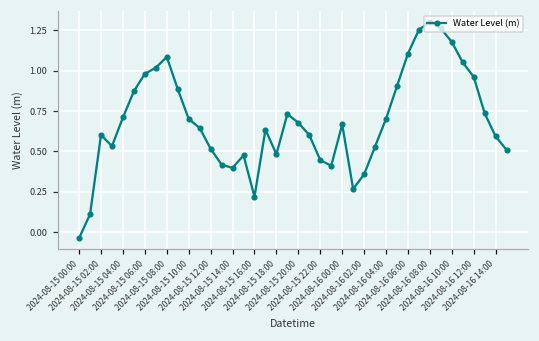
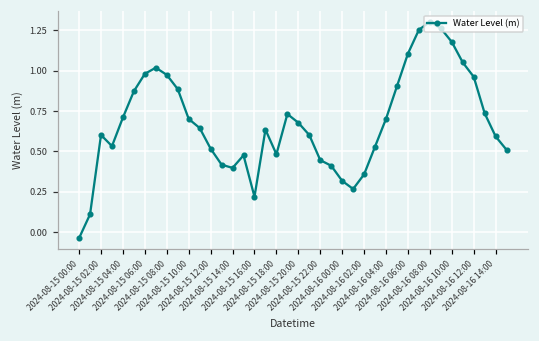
2024-08-15 08:00: 1.09 -> 0.97
2024-08-16 00:00: 0.67 -> 0.32
